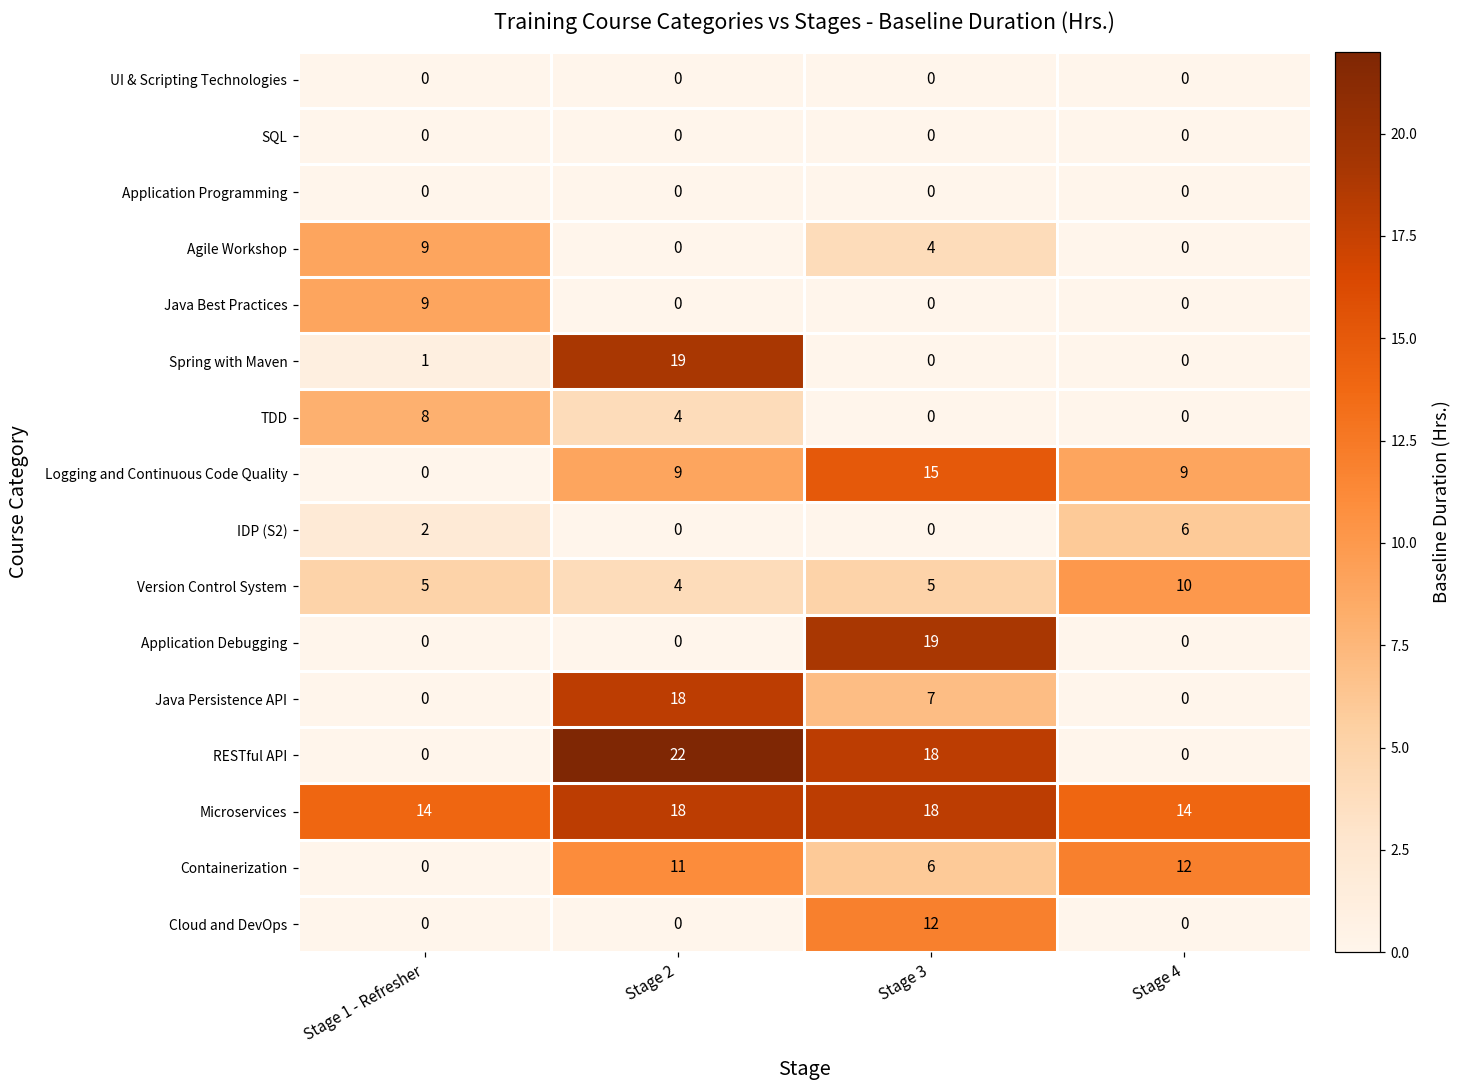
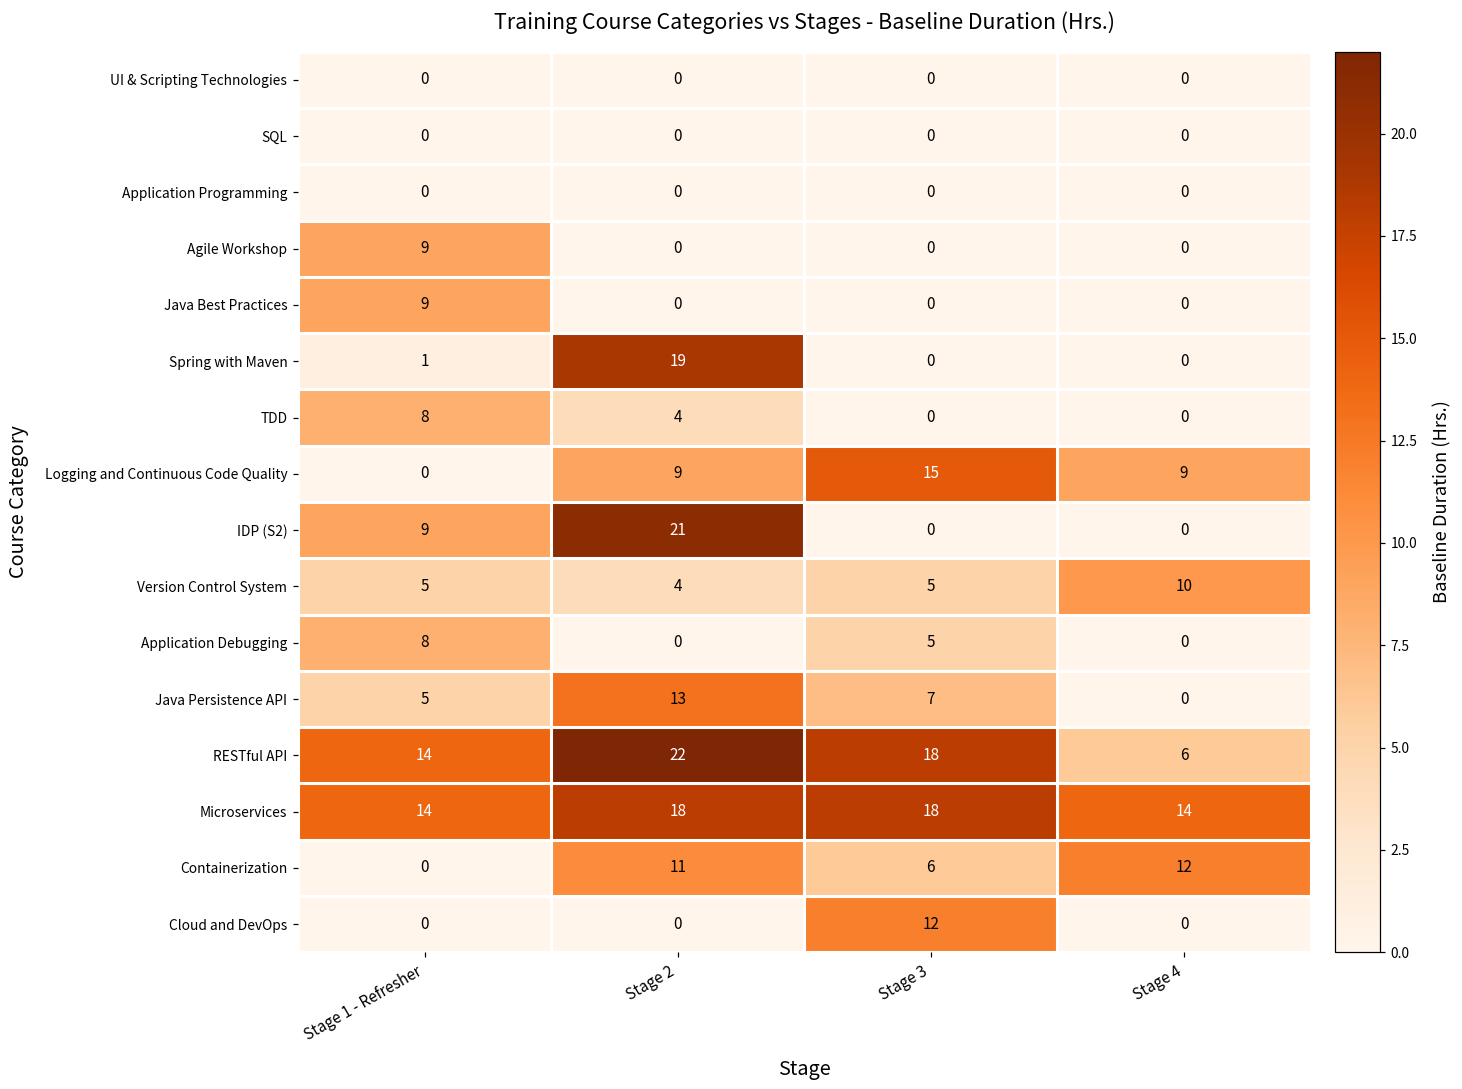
Agile Workshop, Stage 3: 4 -> 0
IDP (S2), Stage 1 - Refresher: 2 -> 9
IDP (S2), Stage 2: 0 -> 21
IDP (S2), Stage 4: 6 -> 0
Application Debugging, Stage 1 - Refresher: 0 -> 8
Application Debugging, Stage 3: 19 -> 5
Java Persistence API, Stage 1 - Refresher: 0 -> 5
Java Persistence API, Stage 2: 18 -> 13
RESTful API, Stage 1 - Refresher: 0 -> 14
RESTful API, Stage 4: 0 -> 6
